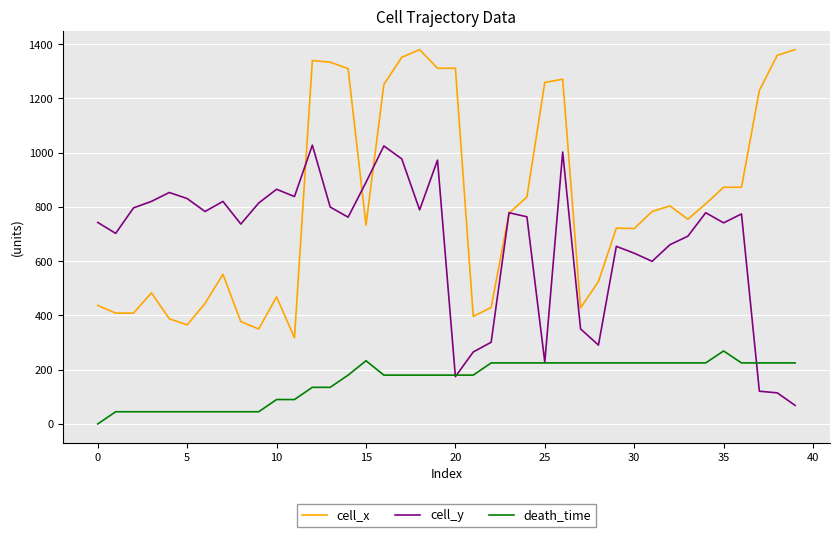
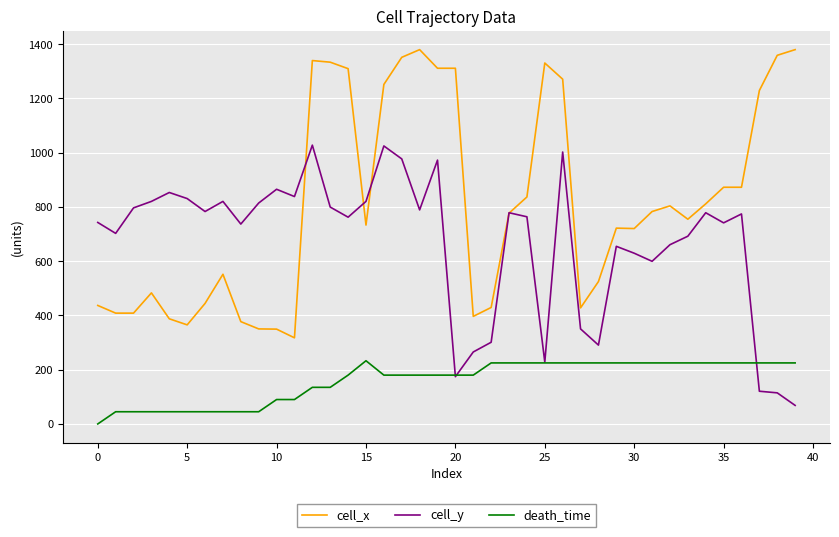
cell_x, 10: 470 -> 350
cell_y, 15: 890 -> 820
cell_x, 25: 1260 -> 1330
death_time, 35: 270 -> 230
